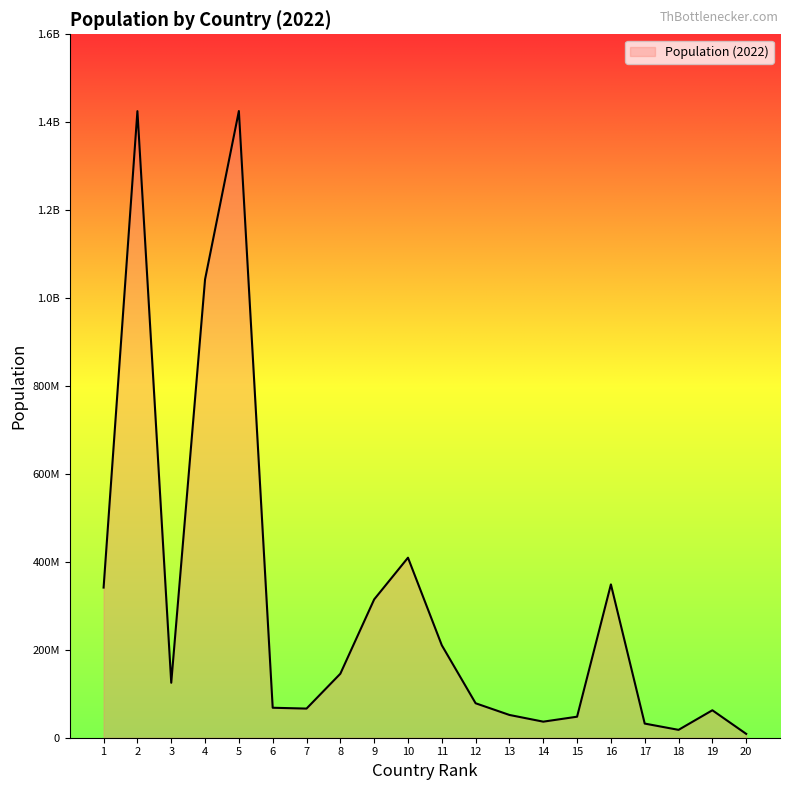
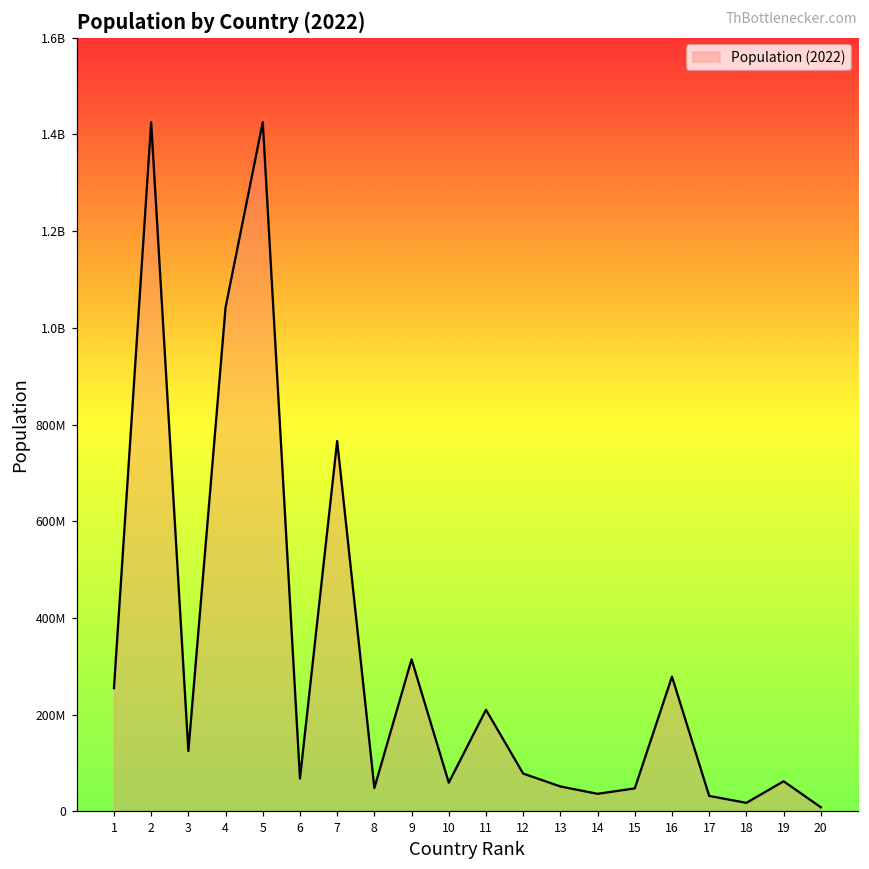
1: 340000000 -> 260000000
7: 70000000 -> 770000000
8: 150000000 -> 50000000
10: 410000000 -> 60000000
16: 350000000 -> 280000000
